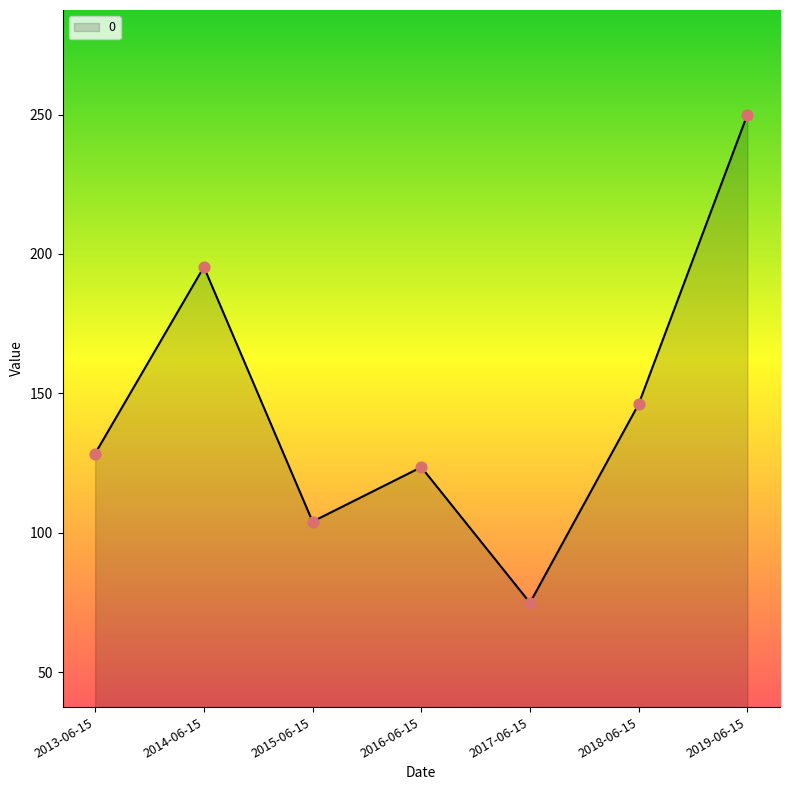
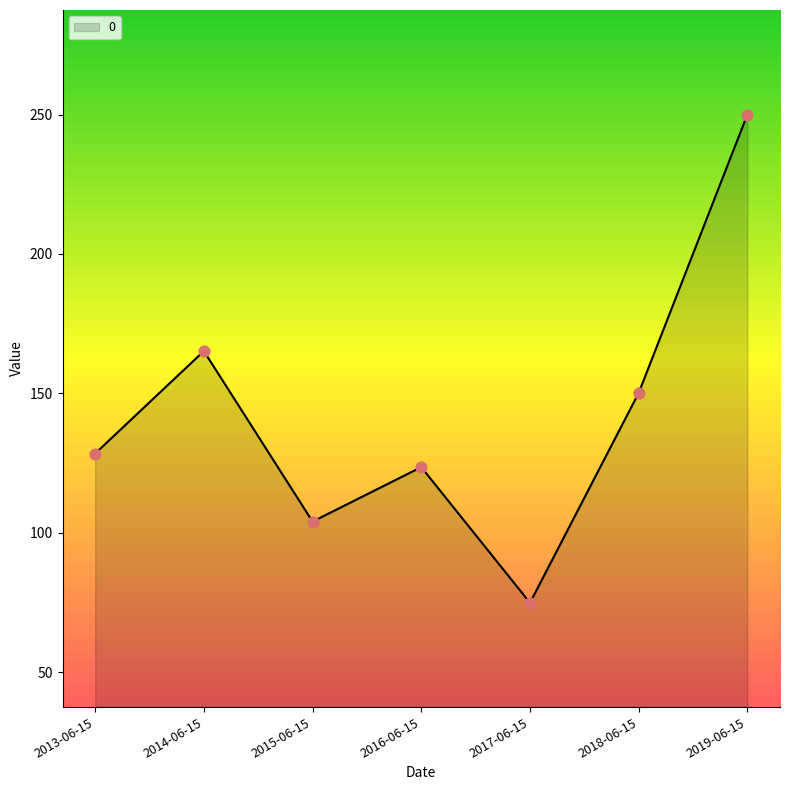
2014-06-15: 195 -> 165
2018-06-15: 146 -> 150
